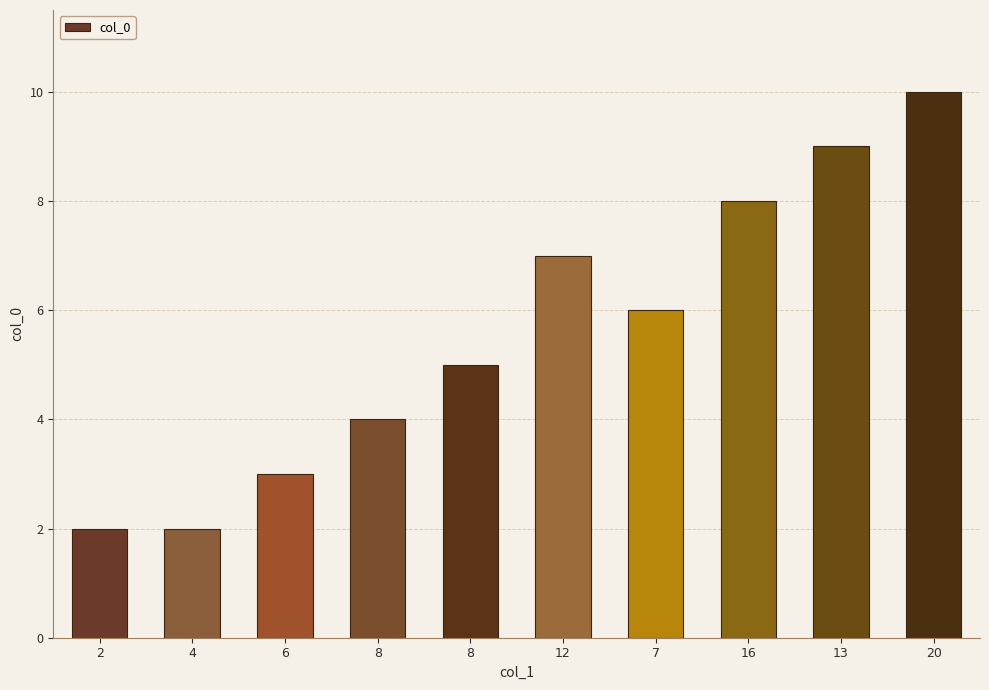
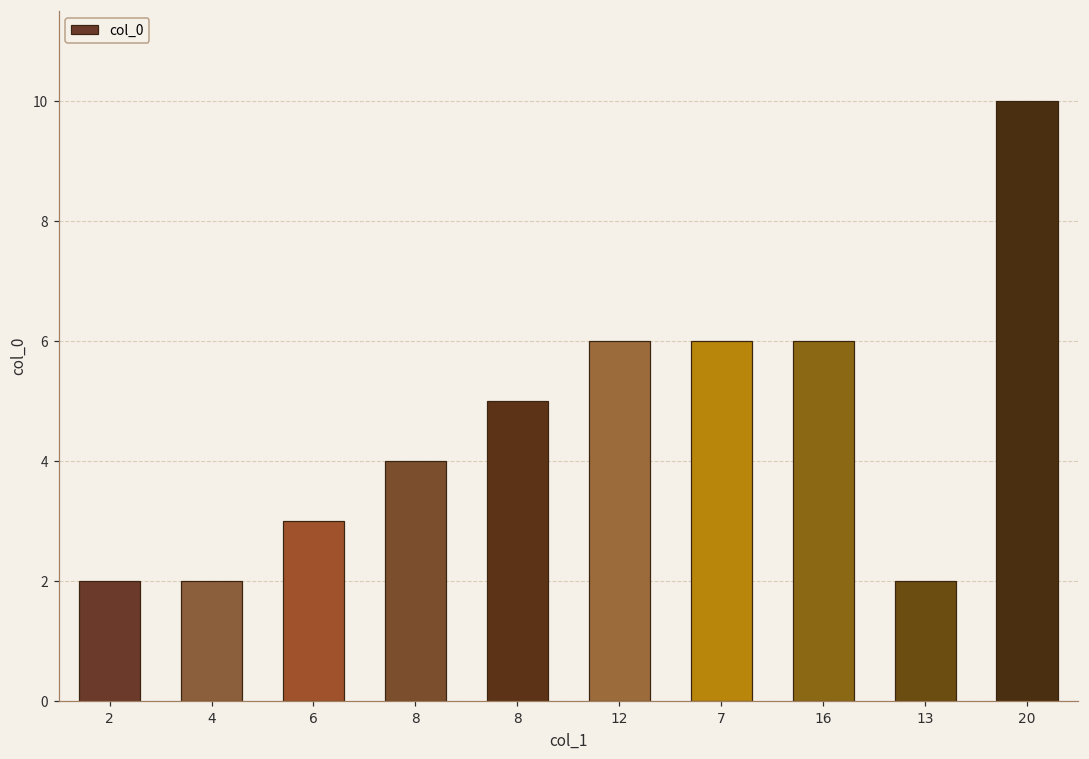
12: 7 -> 6
16: 8 -> 6
13: 9 -> 2
